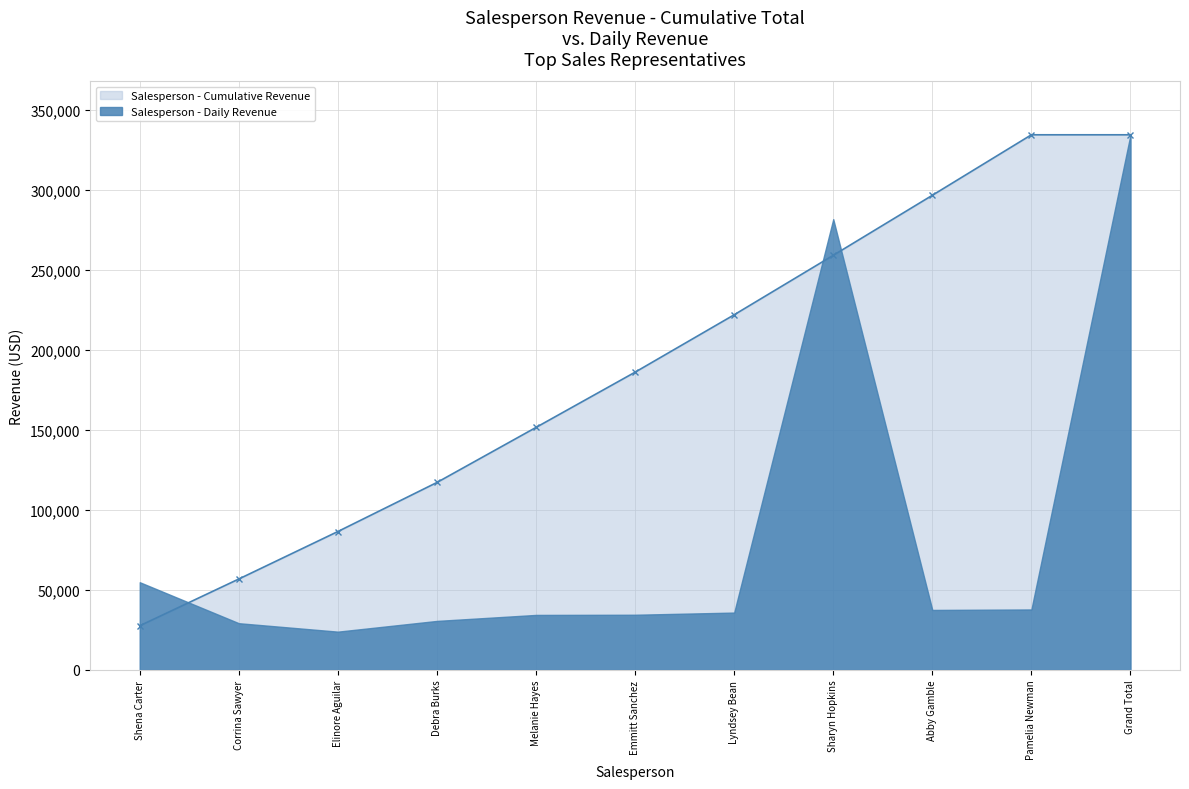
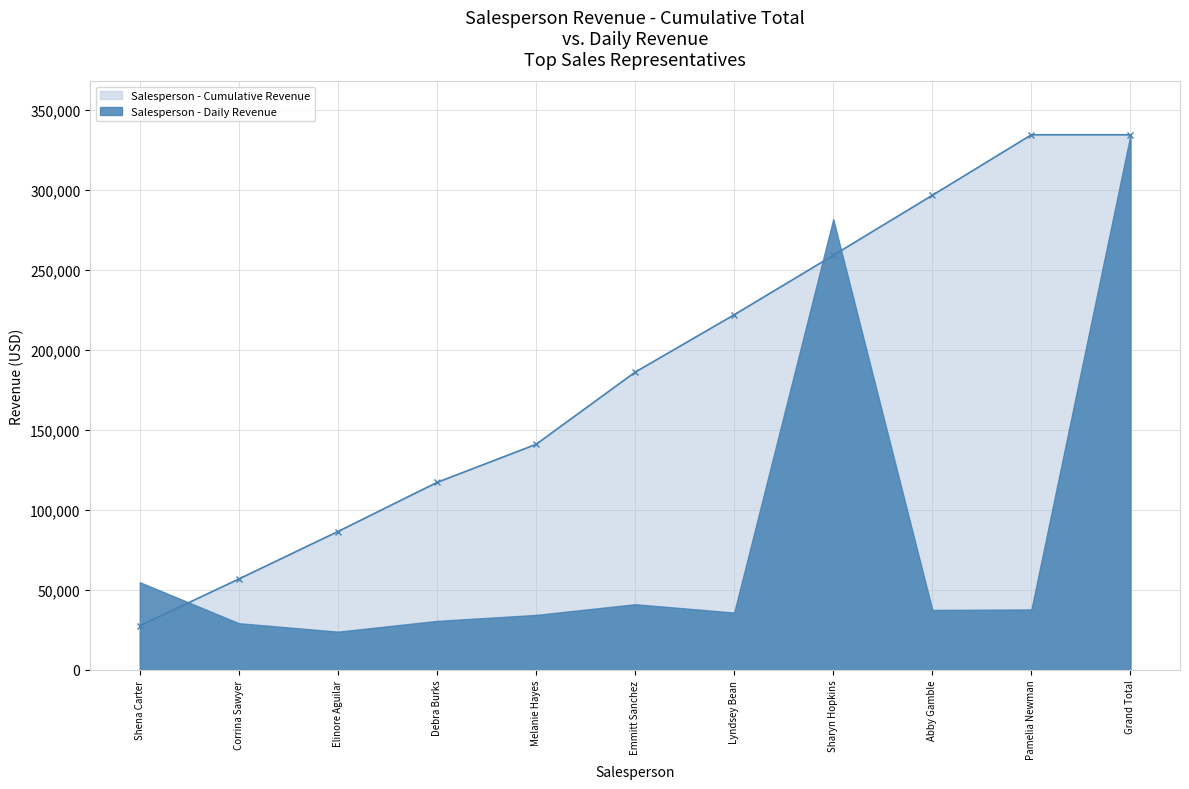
Salesperson - Cumulative Revenue, Melanie Hayes: 152,000 -> 141,000
Salesperson - Daily Revenue, Emmitt Sanchez: 35,000 -> 41,000
